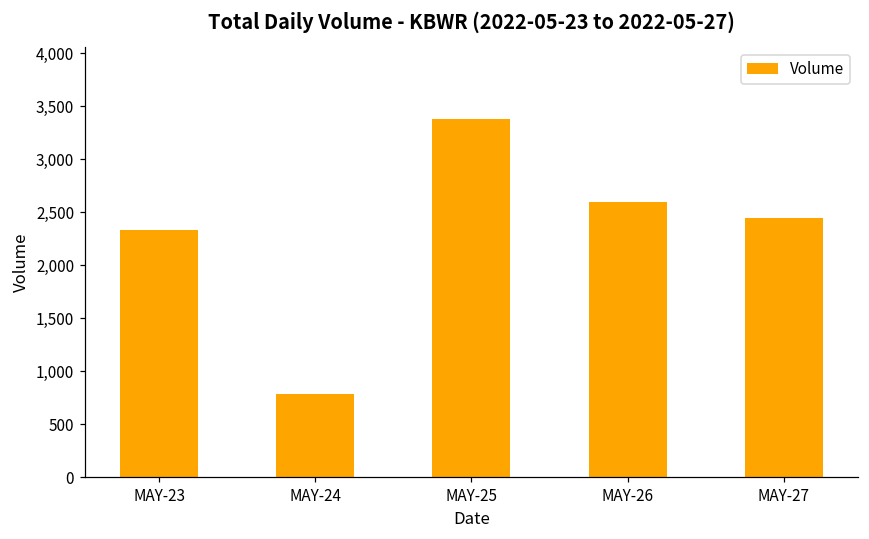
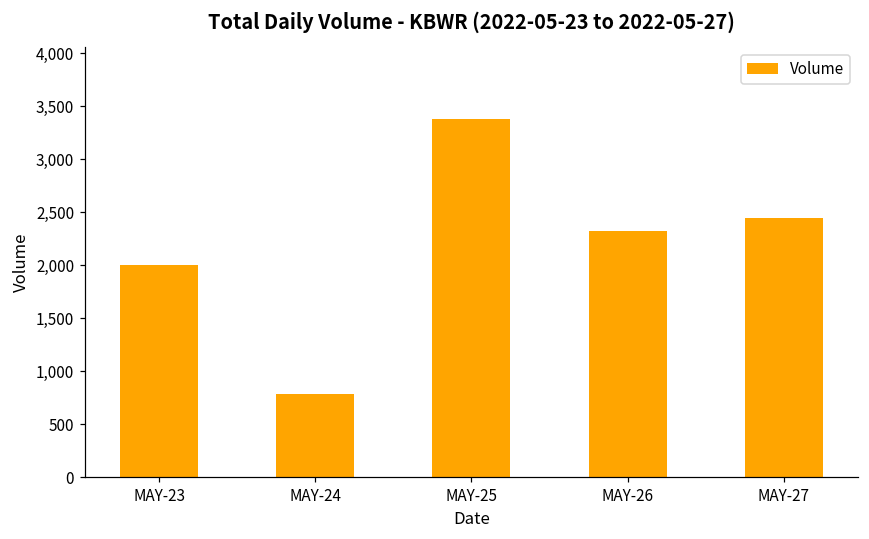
MAY-23: 2,300 -> 2,000
MAY-26: 2,600 -> 2,300
